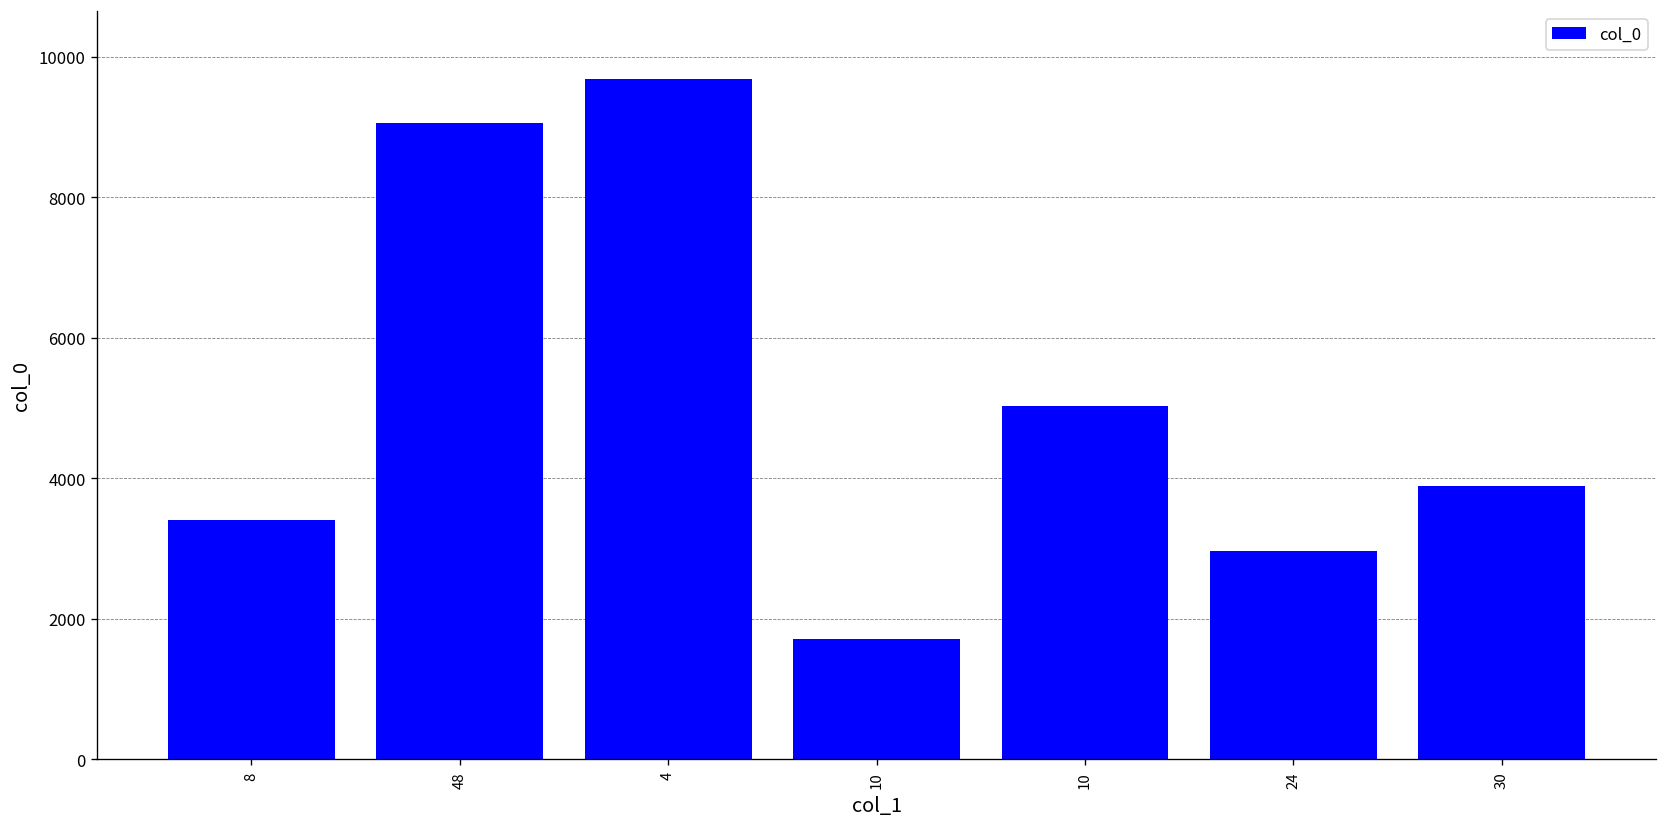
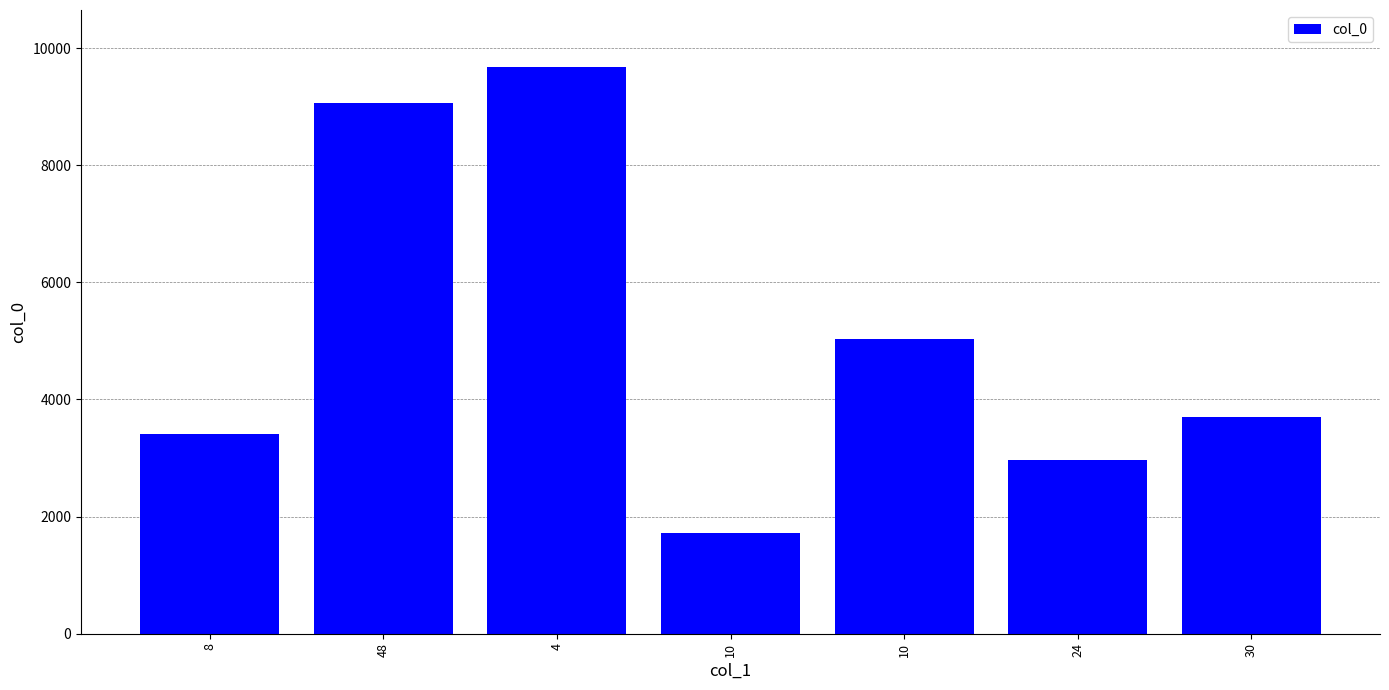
30: 3900 -> 3700
